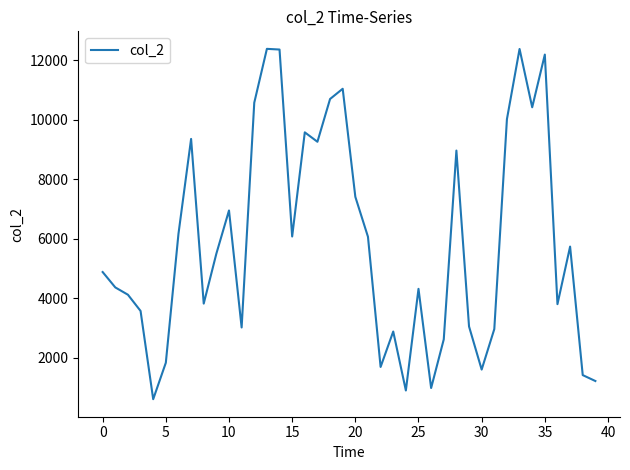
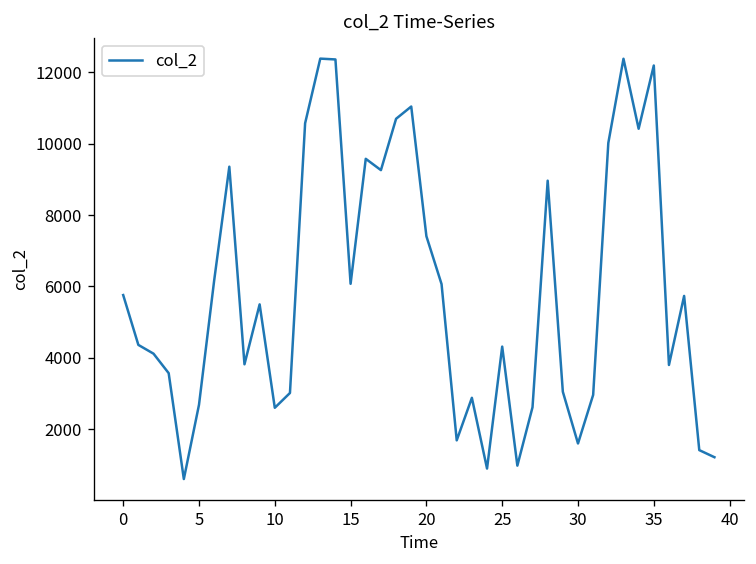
0: 4900 -> 5800
5: 1800 -> 2700
10: 6900 -> 2600
